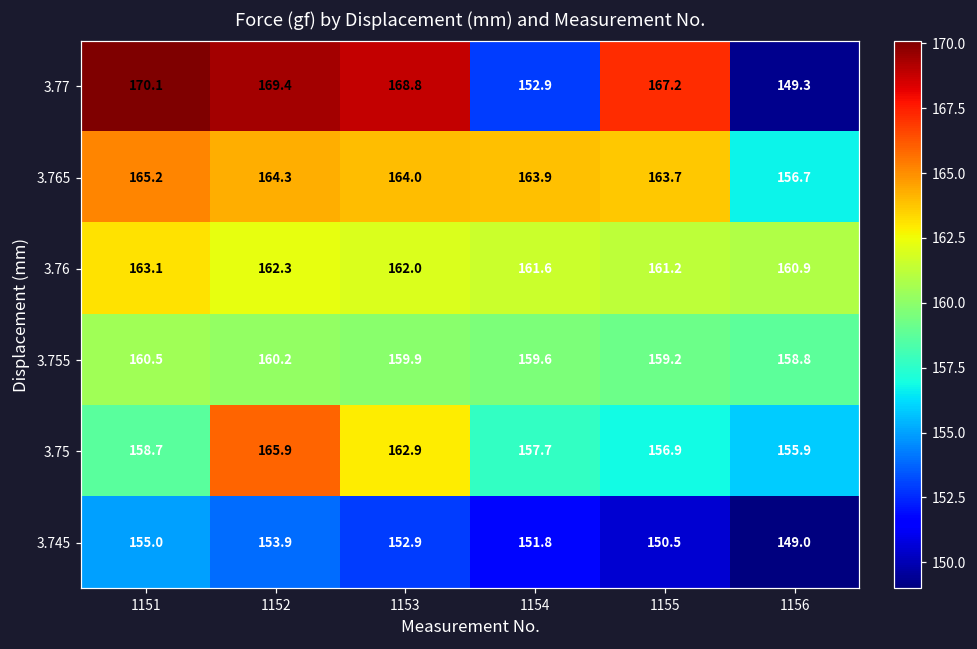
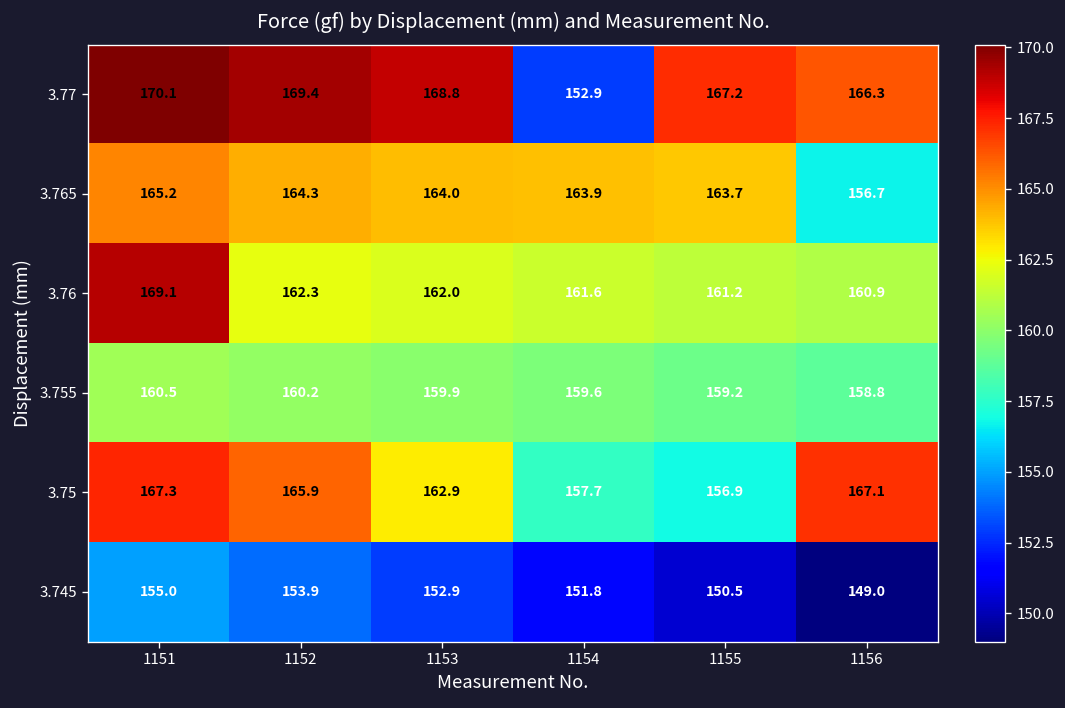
3.77, 1156: 149.3 -> 166.3
3.76, 1151: 163.1 -> 169.1
3.75, 1151: 158.7 -> 167.3
3.75, 1156: 155.9 -> 167.1
